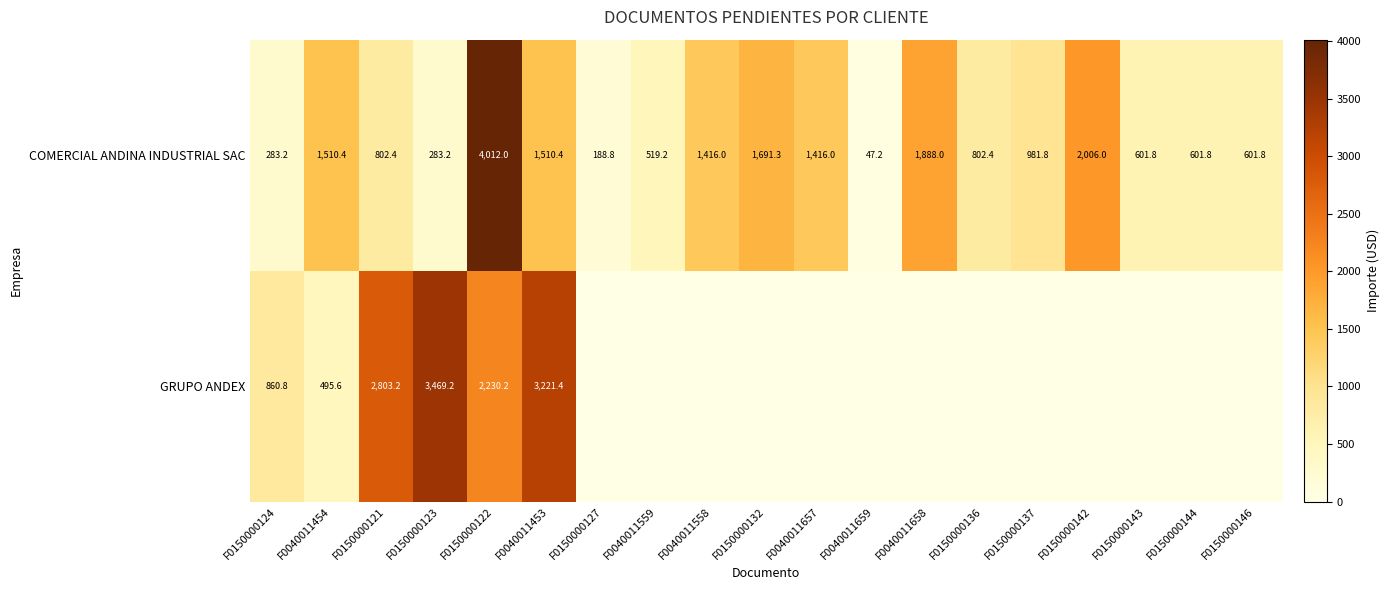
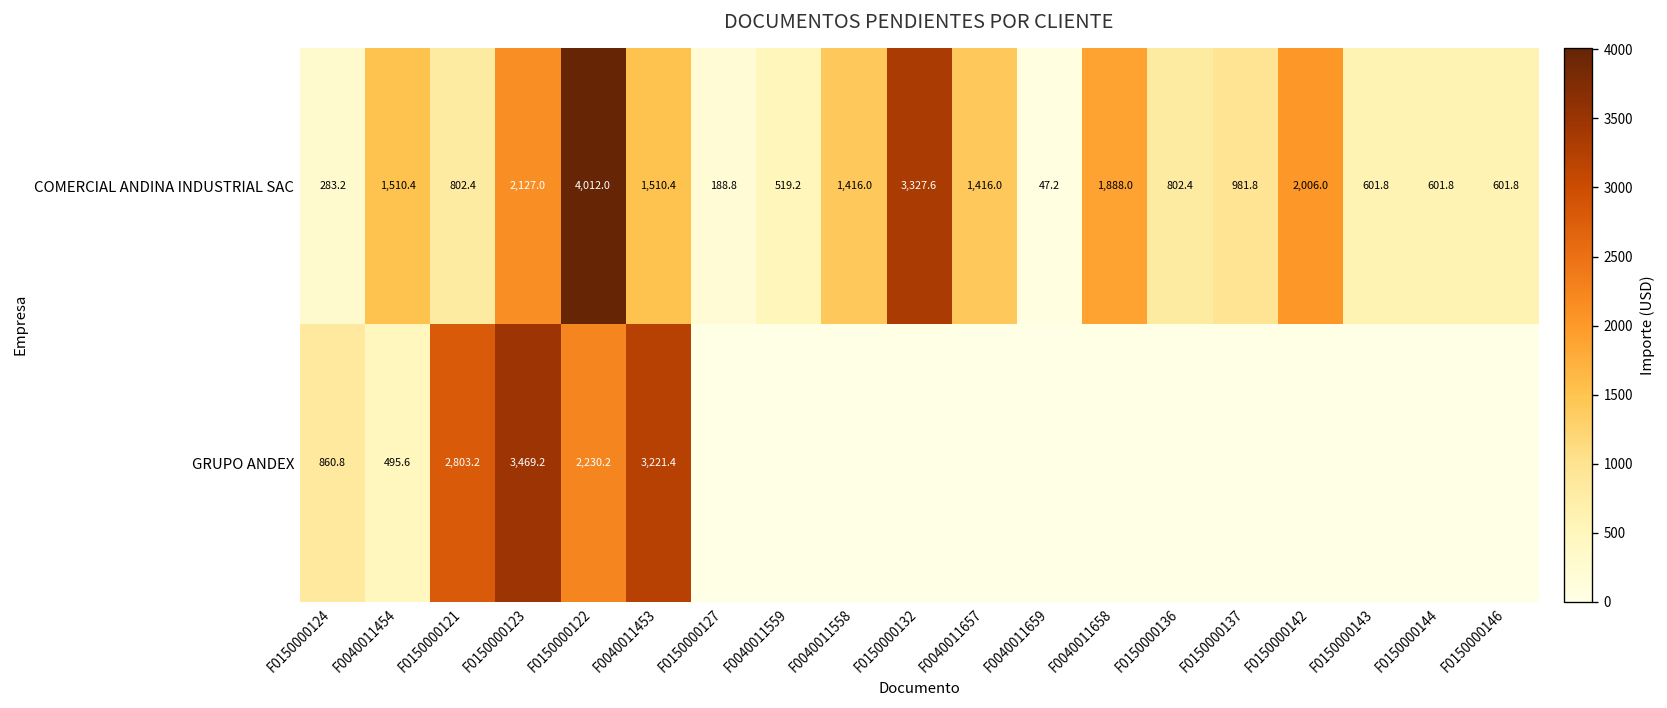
COMERCIAL ANDINA INDUSTRIAL SAC, F0150000123: 283.2 -> 2,127.0
COMERCIAL ANDINA INDUSTRIAL SAC, F0150000132: 1,691.3 -> 3,327.6
